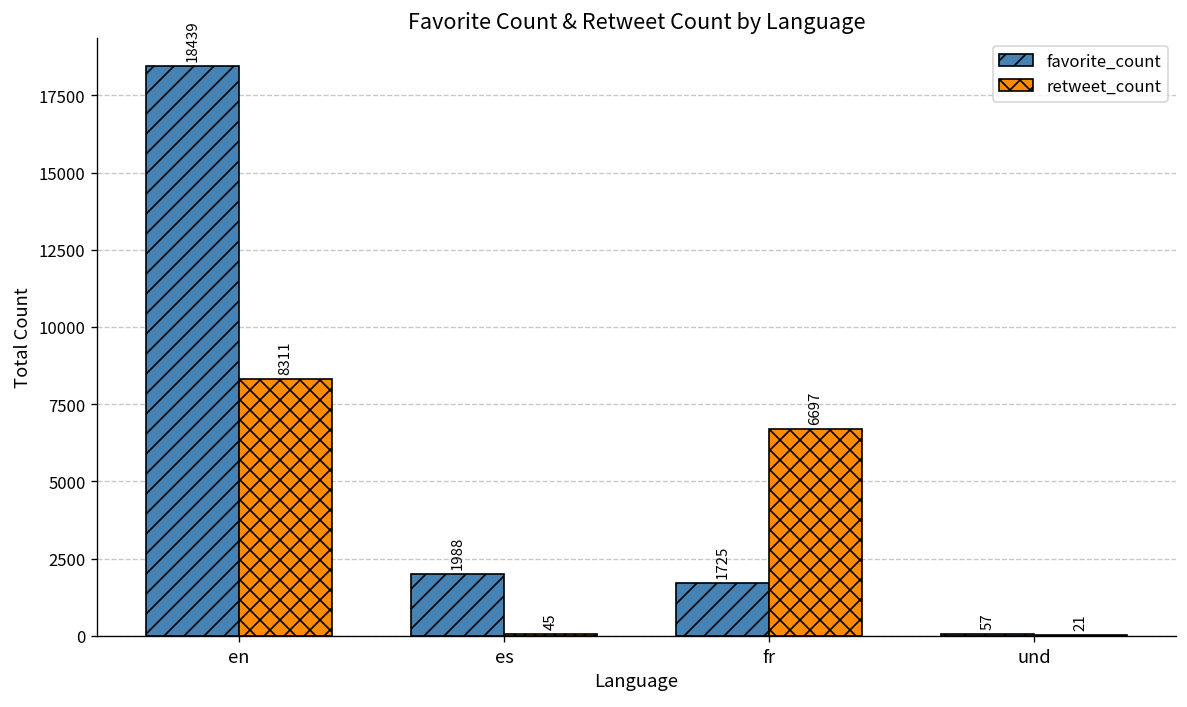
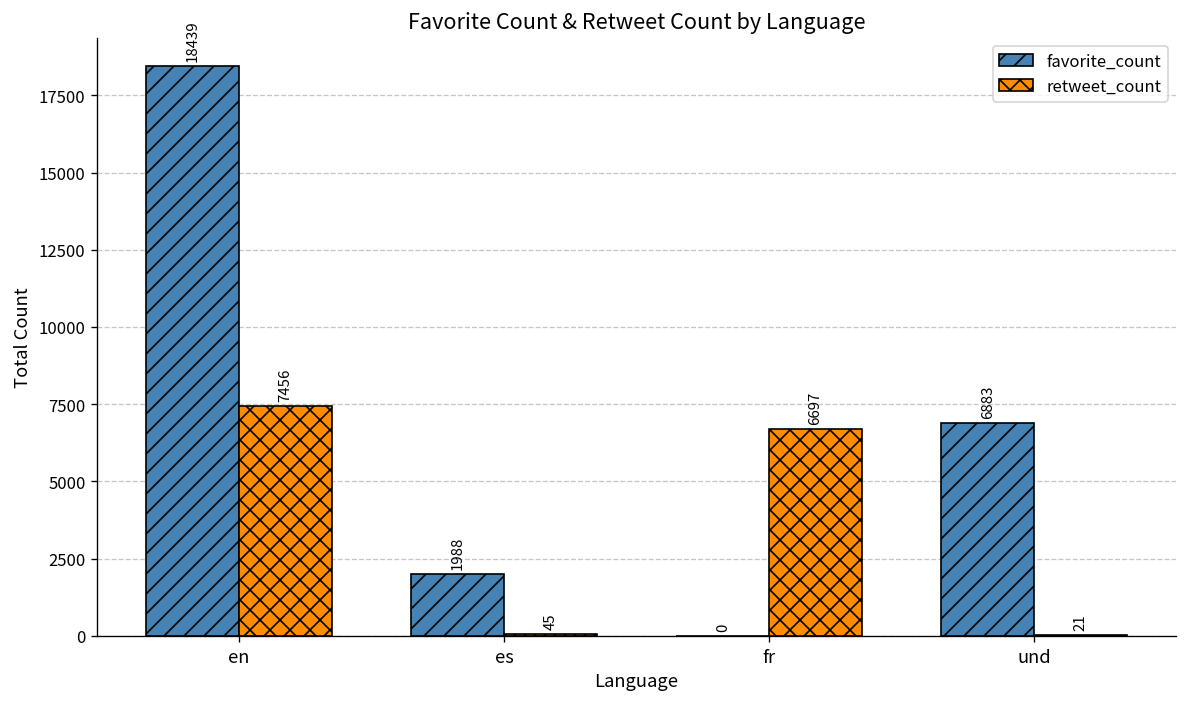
retweet_count, en: 8311 -> 7456
favorite_count, fr: 1725 -> 0
favorite_count, und: 57 -> 6883
